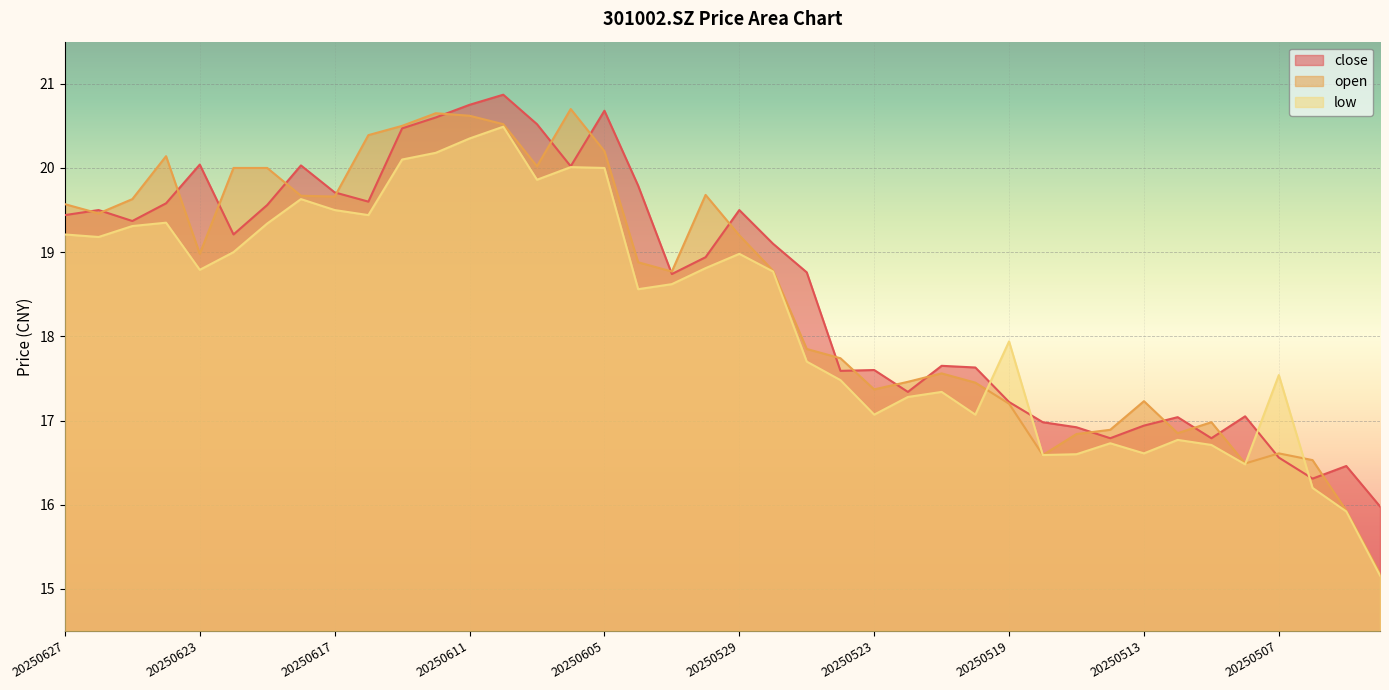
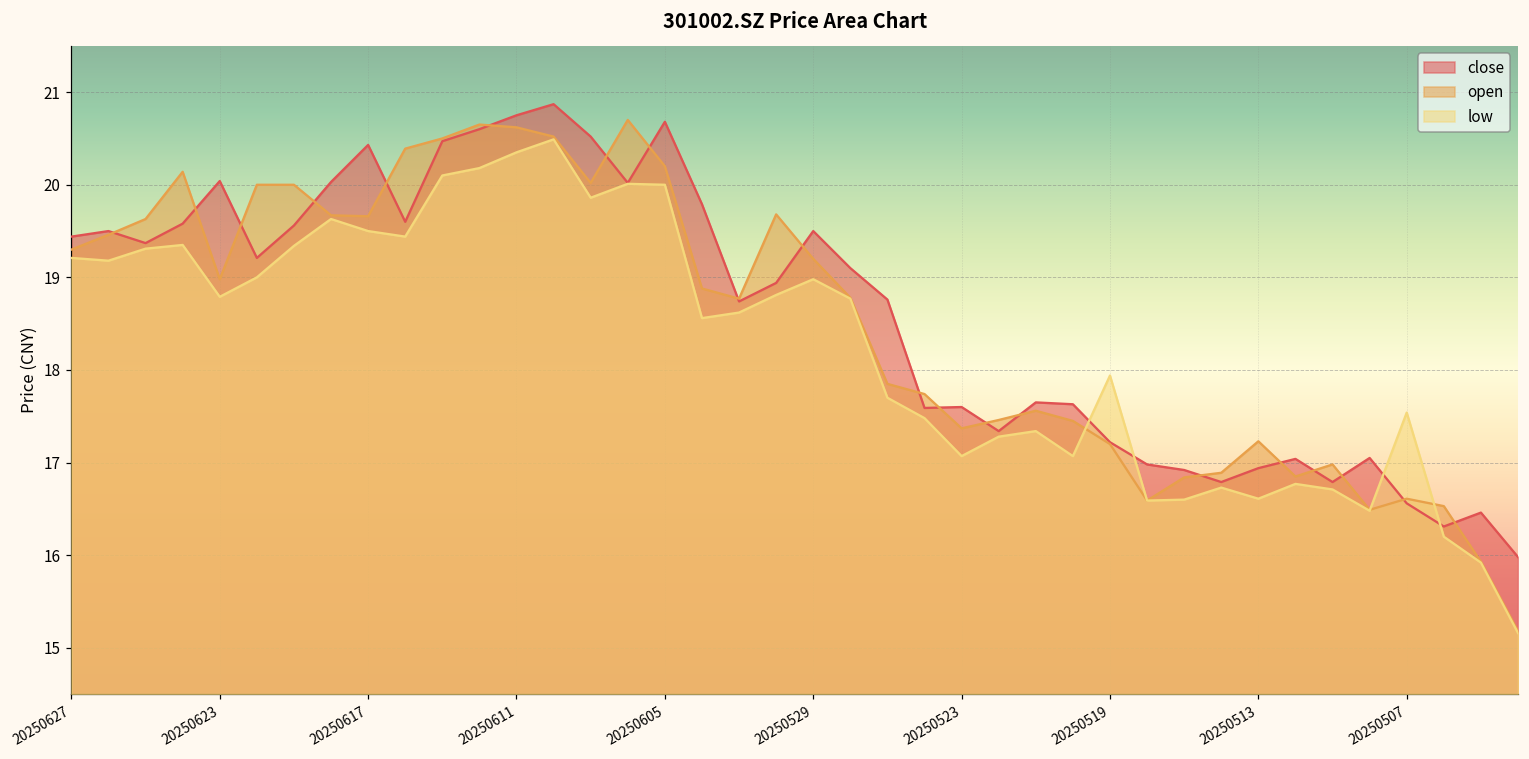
open, 20250627: 19.6 -> 19.3
close, 20250617: 19.7 -> 20.4
